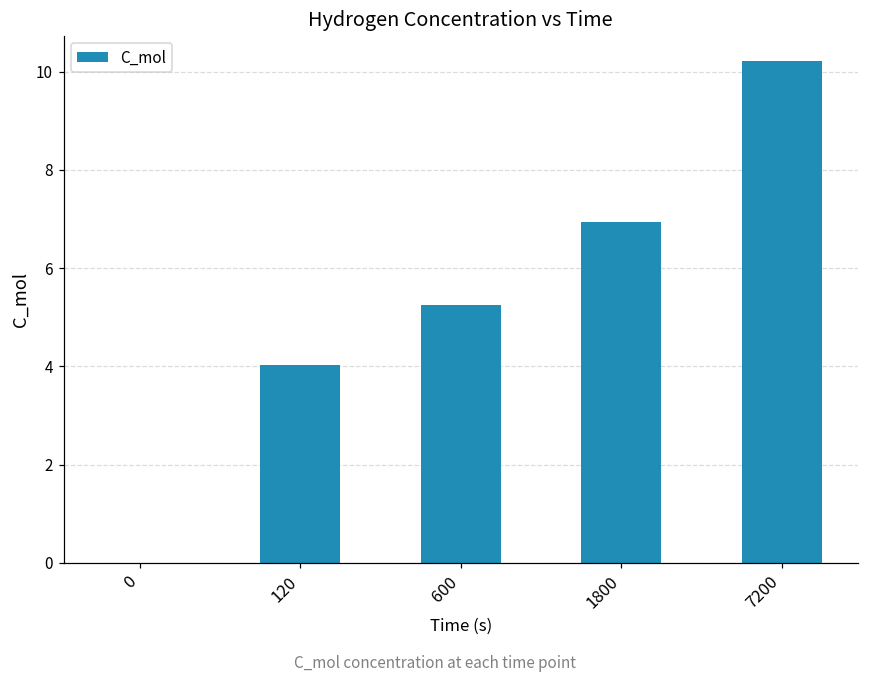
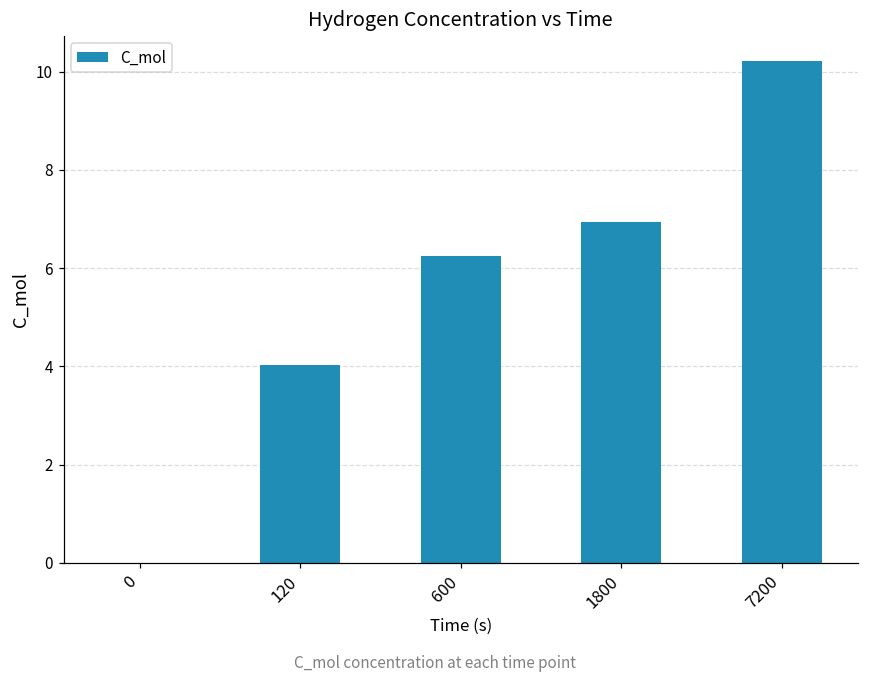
600: 5.3 -> 6.3
